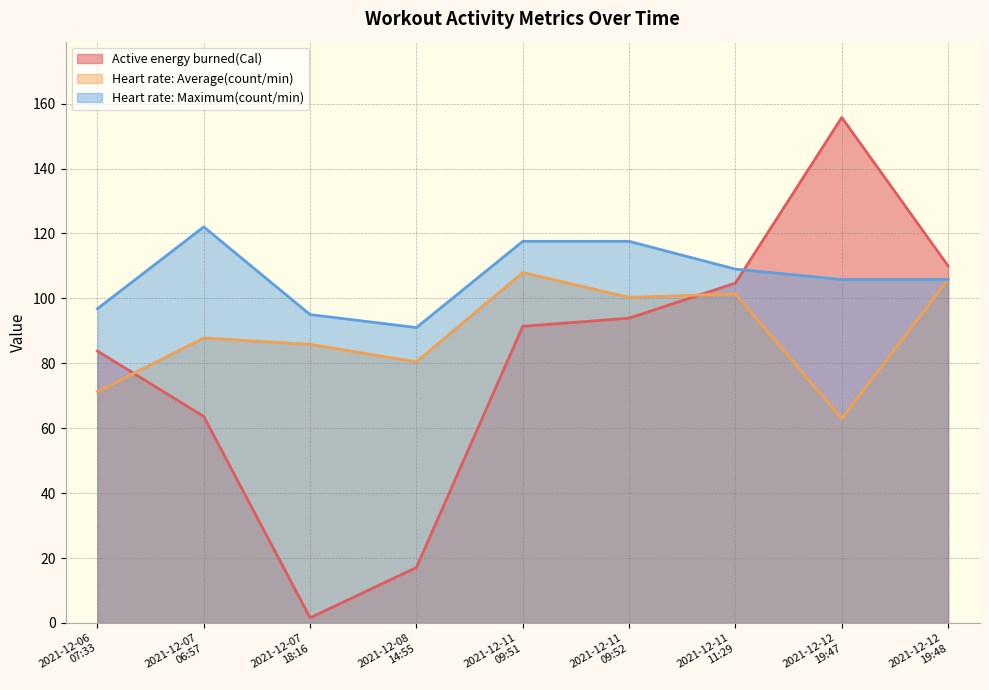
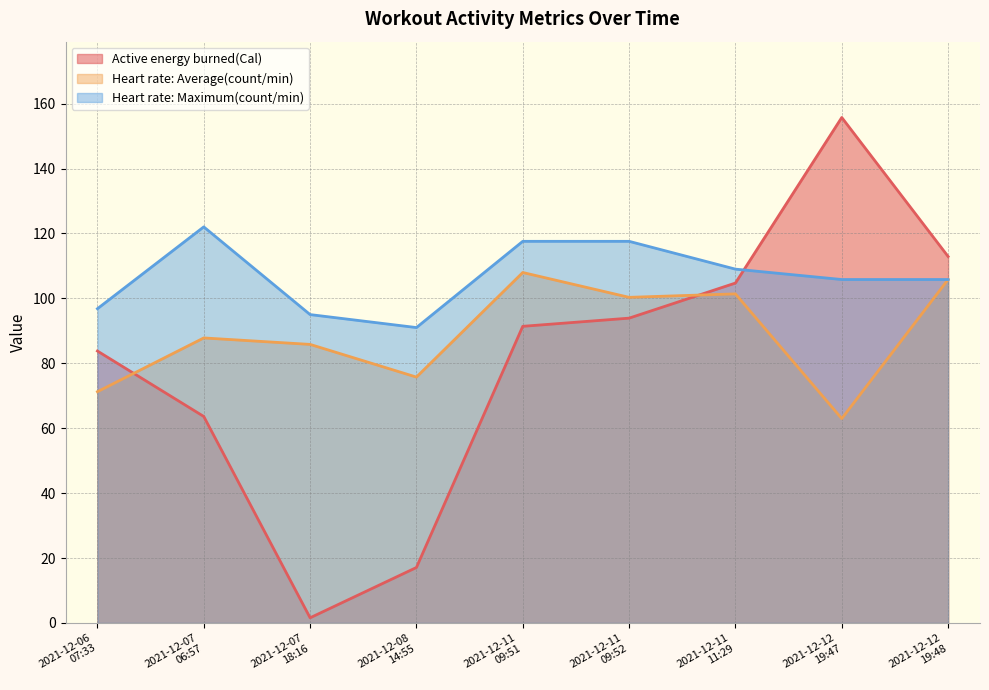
Heart rate: Average(count/min), 2021-12-08 14:55: 80 -> 76
Active energy burned(Cal), 2021-12-12 19:48: 110 -> 113
